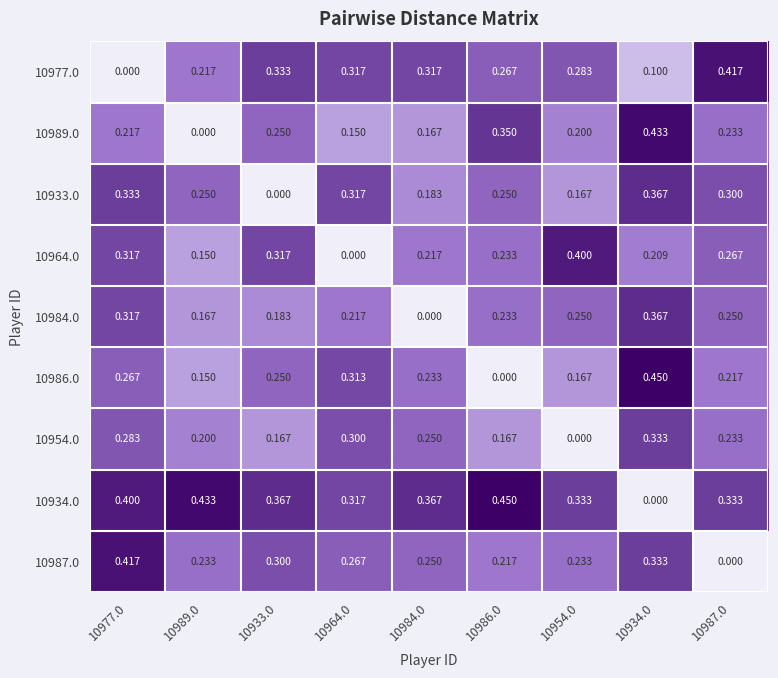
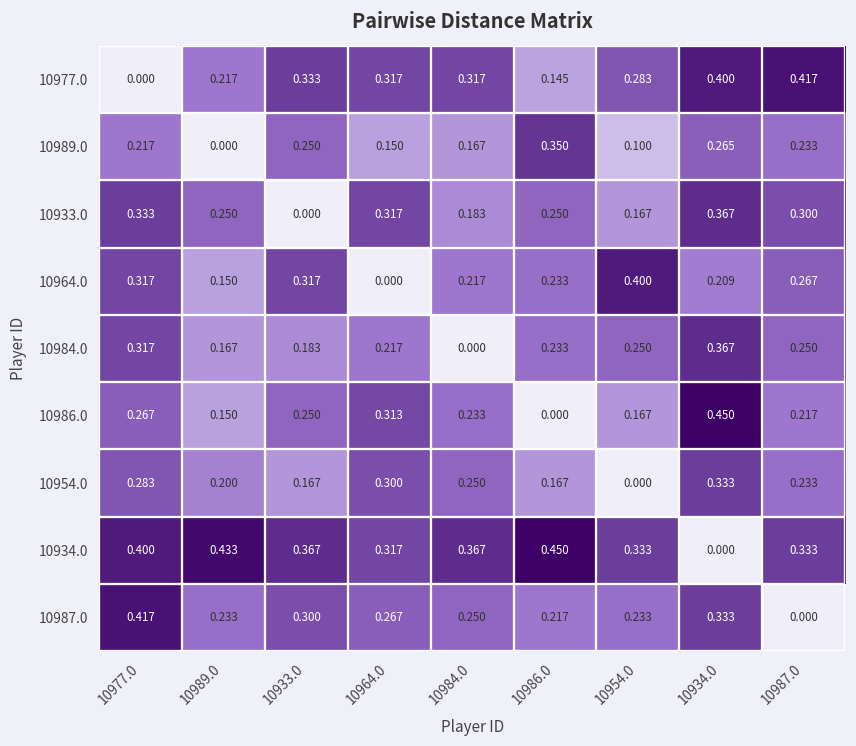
10977.0, 10986.0: 0.267 -> 0.145
10977.0, 10934.0: 0.100 -> 0.400
10989.0, 10954.0: 0.200 -> 0.100
10989.0, 10934.0: 0.433 -> 0.265
